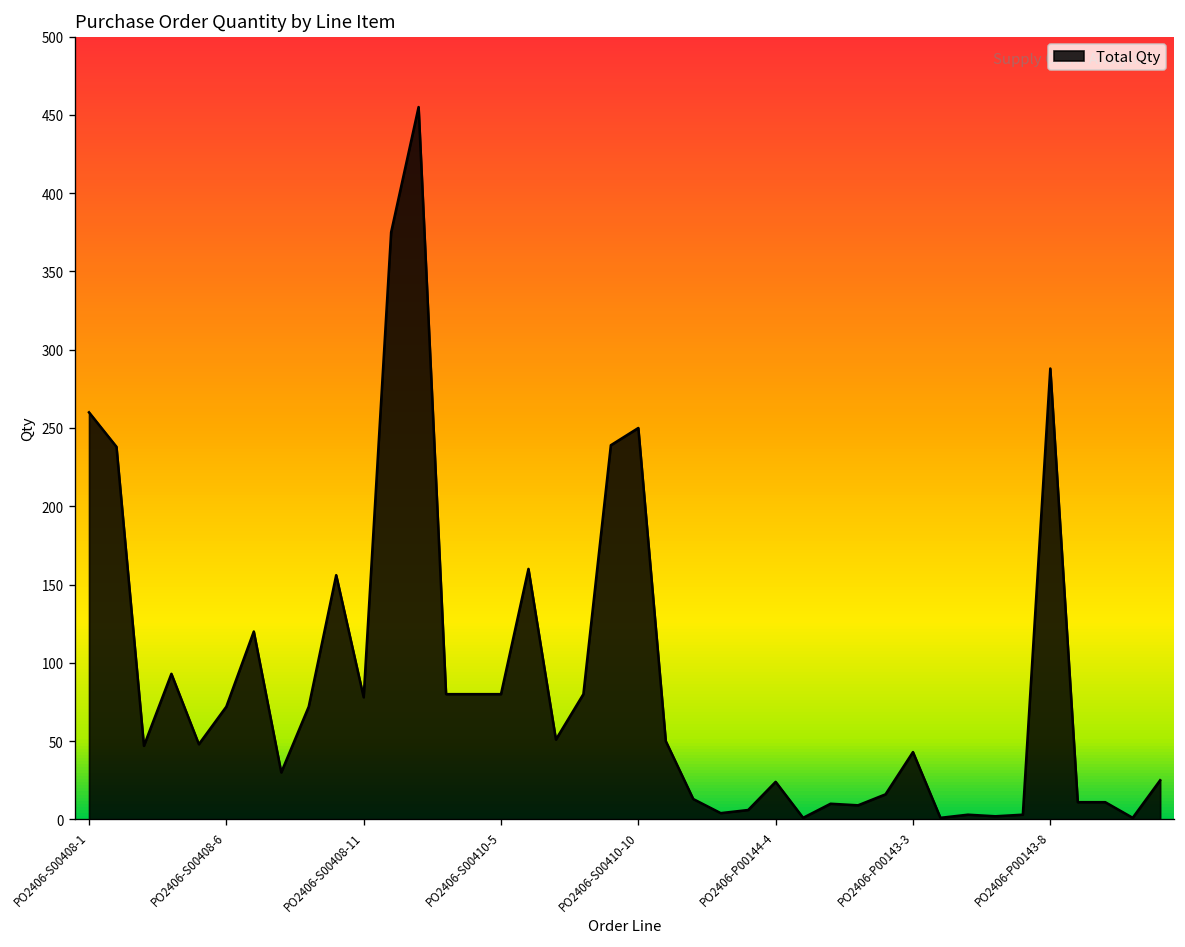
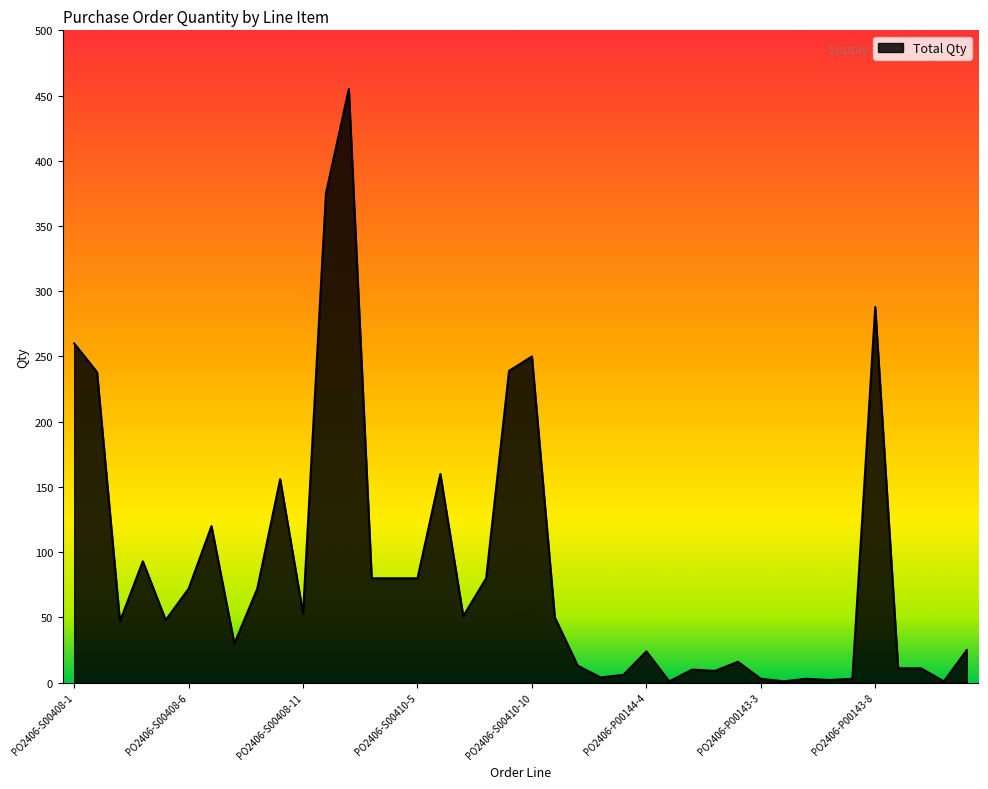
PO2406-S00408-11: 78 -> 53
PO2406-P00143-3: 43 -> 3
